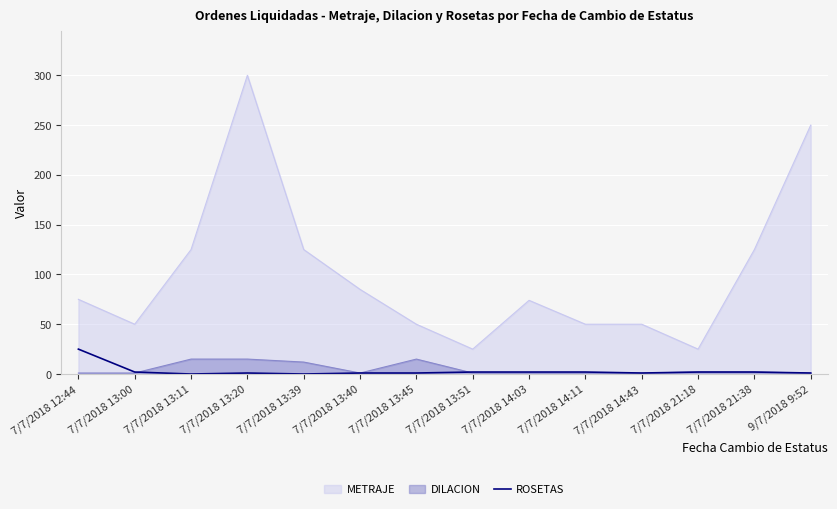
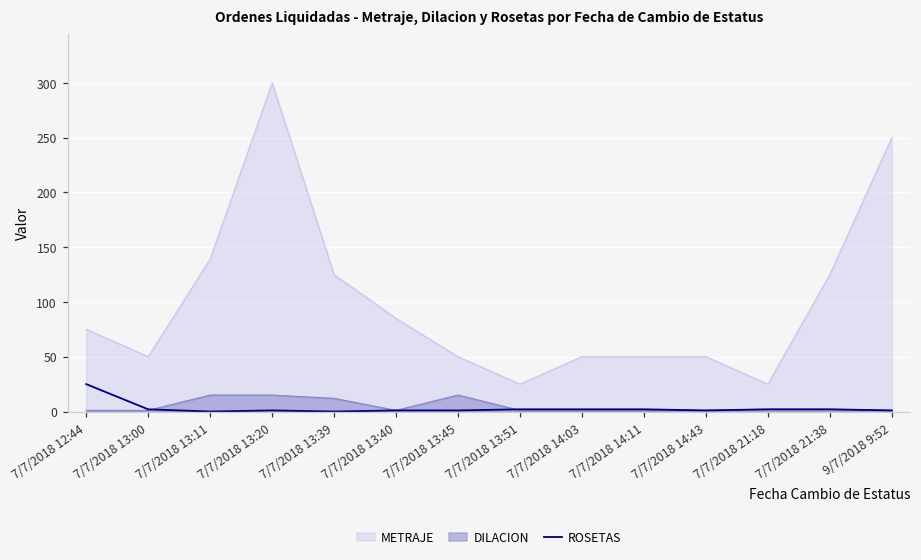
METRAJE, 7/7/2018 13:11: 130 -> 140
METRAJE, 7/7/2018 14:03: 70 -> 50
